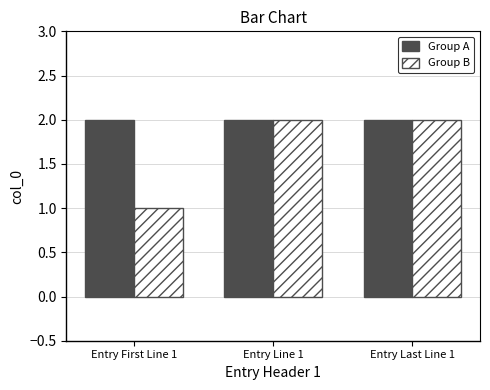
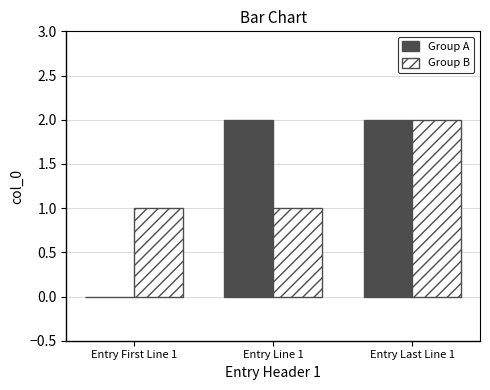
Group A, Entry First Line 1: 2 -> 0
Group B, Entry Line 1: 2 -> 1
